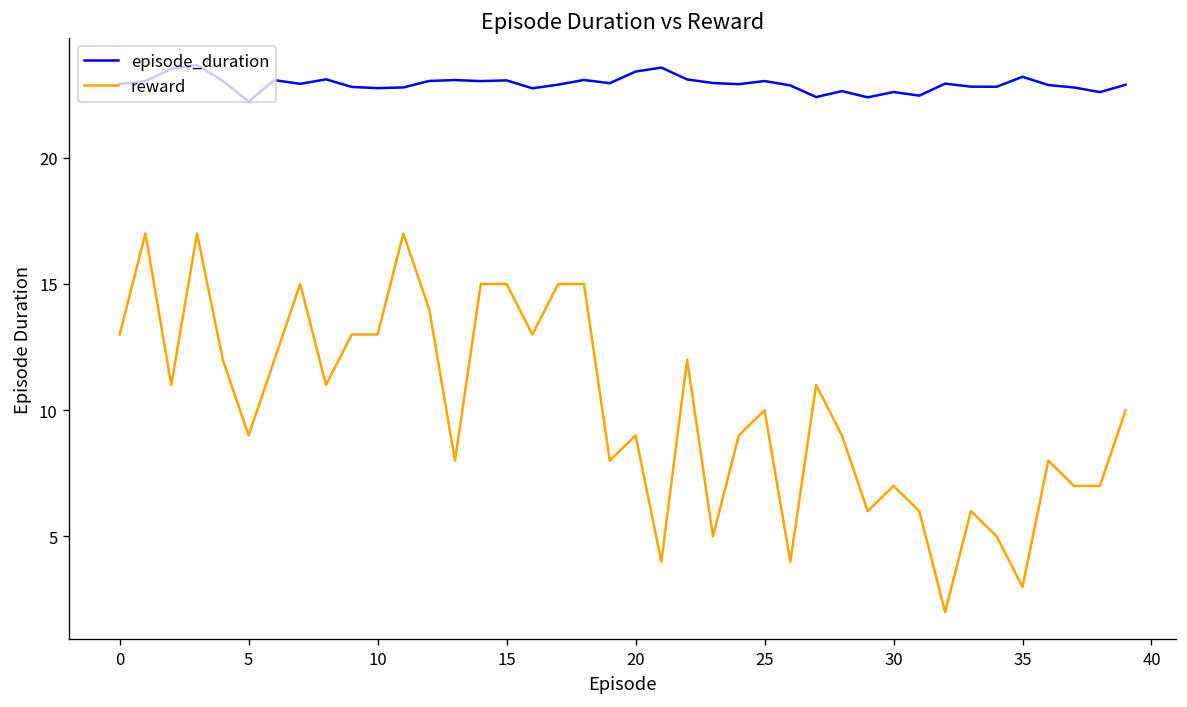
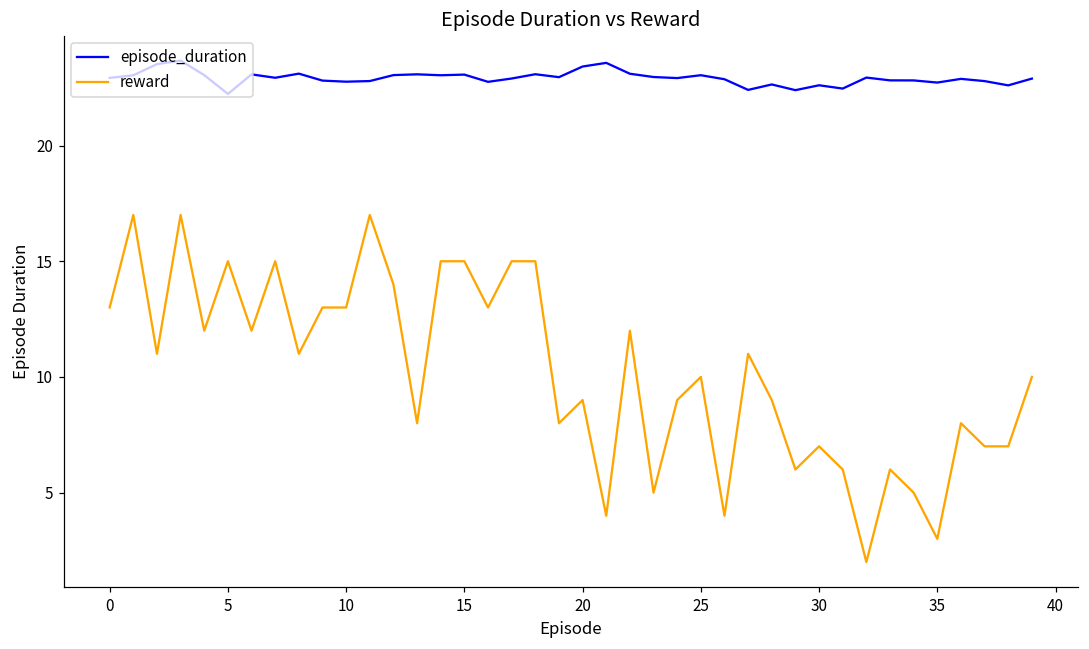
reward, 5: 9 -> 15
episode_duration, 35: 23.2 -> 22.7
